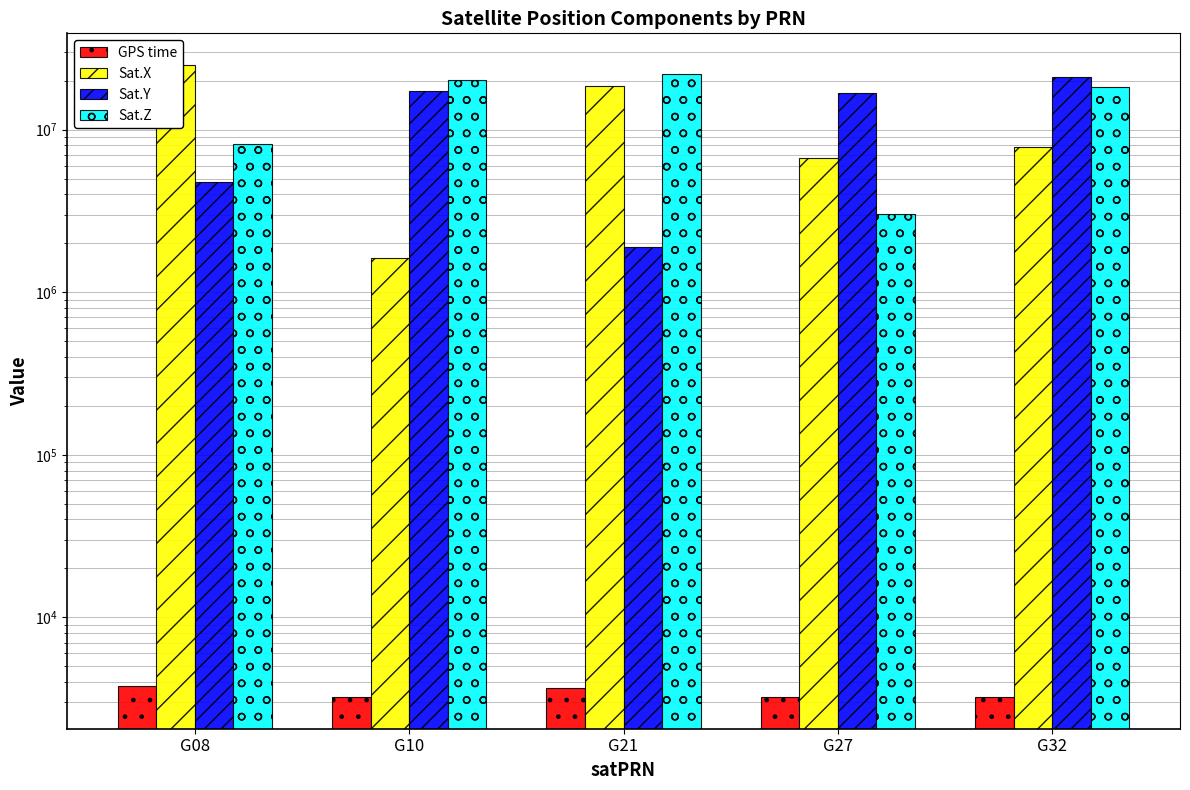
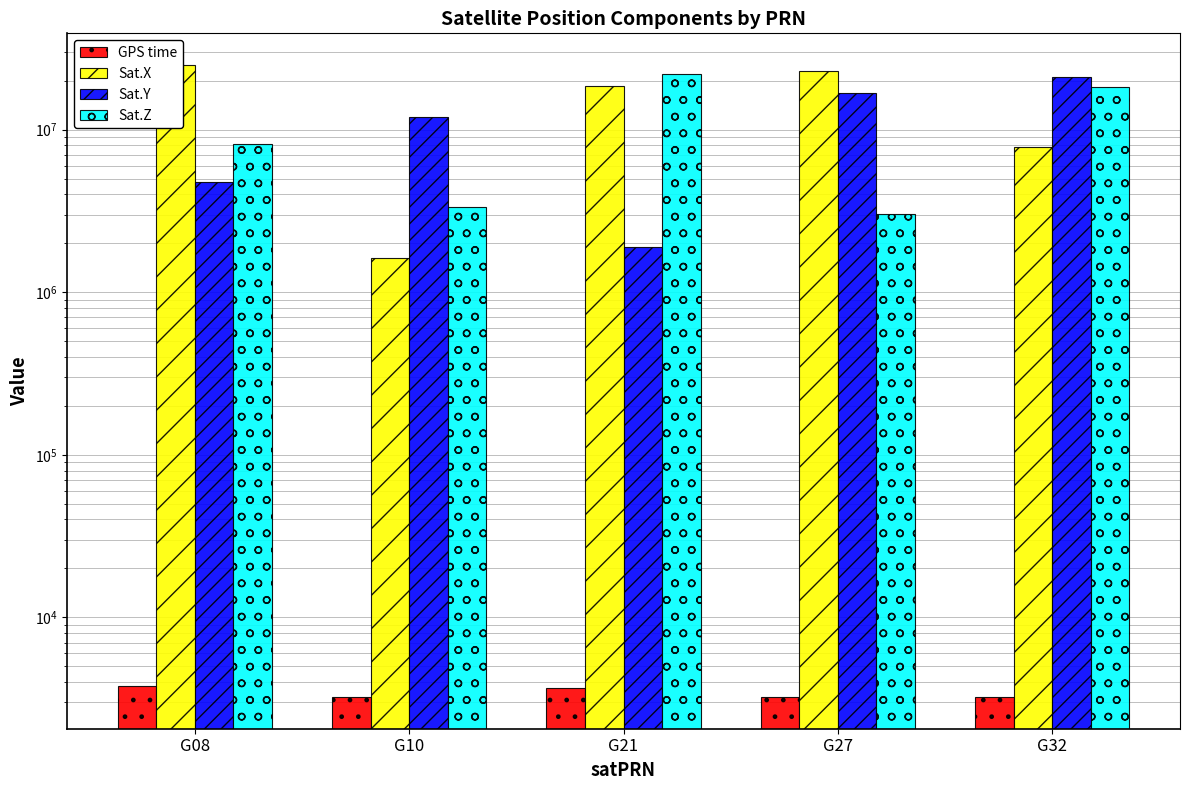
Sat.Y, G10: 17000000 -> 12000000
Sat.Z, G10: 20000000 -> 3300000
Sat.X, G27: 6700000 -> 23000000
